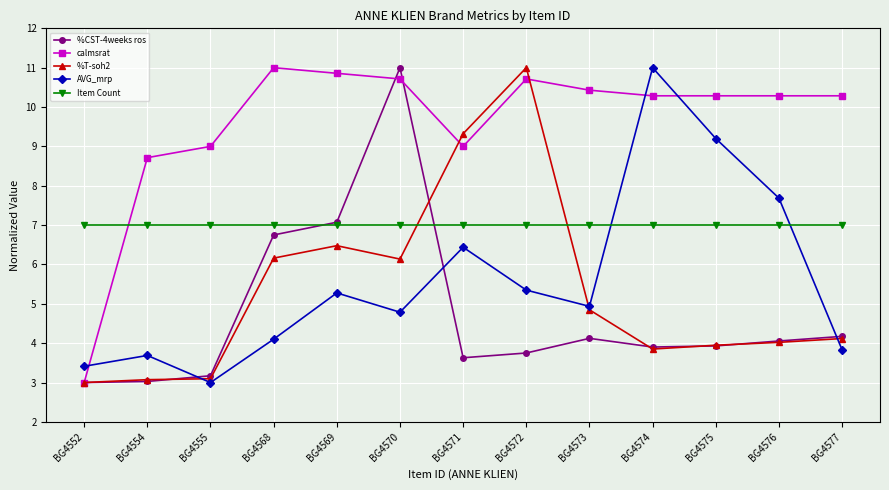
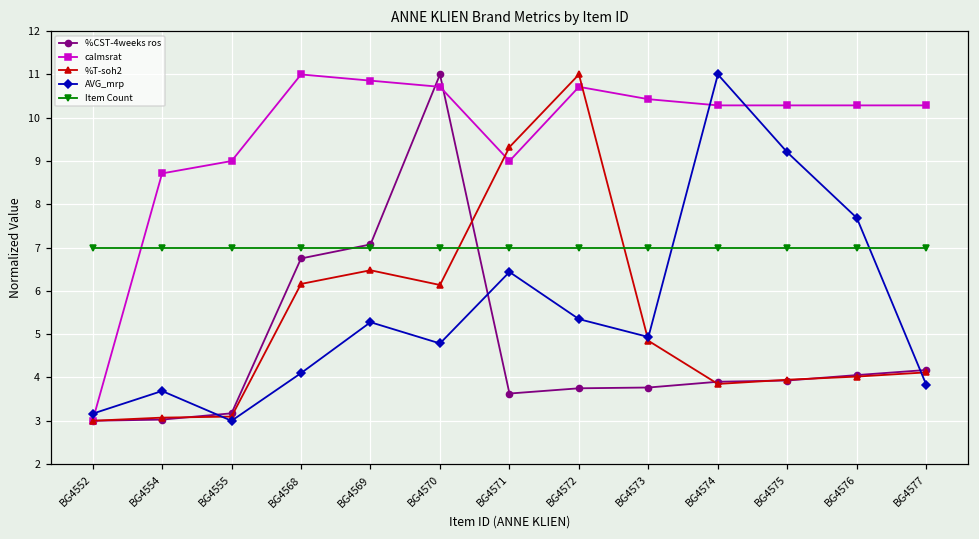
AVG_mrp, BG4552: 3.4 -> 3.2
%CST-4weeks ros, BG4573: 4.1 -> 3.8
